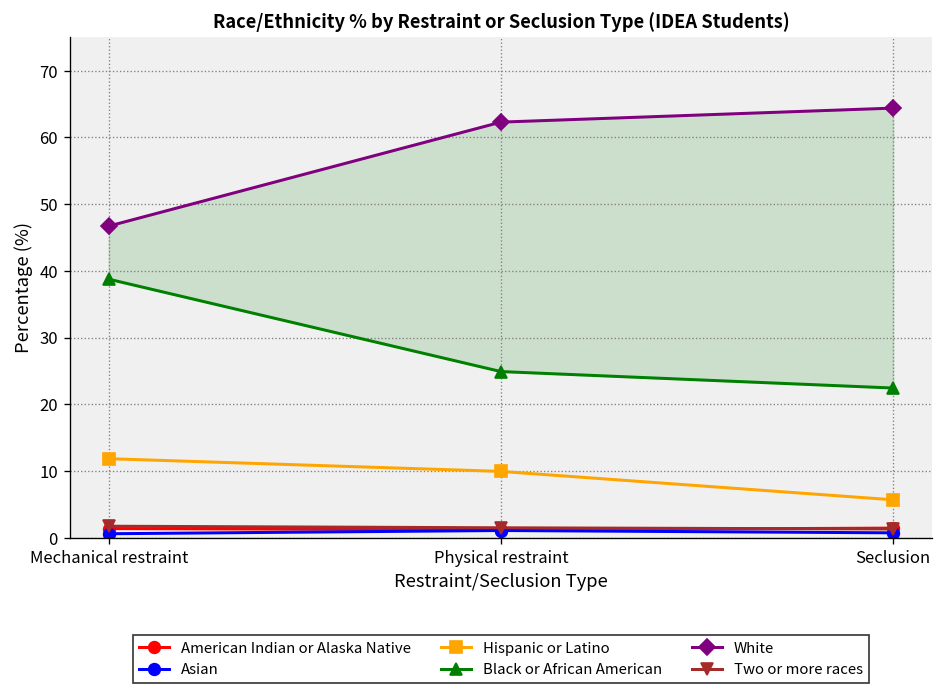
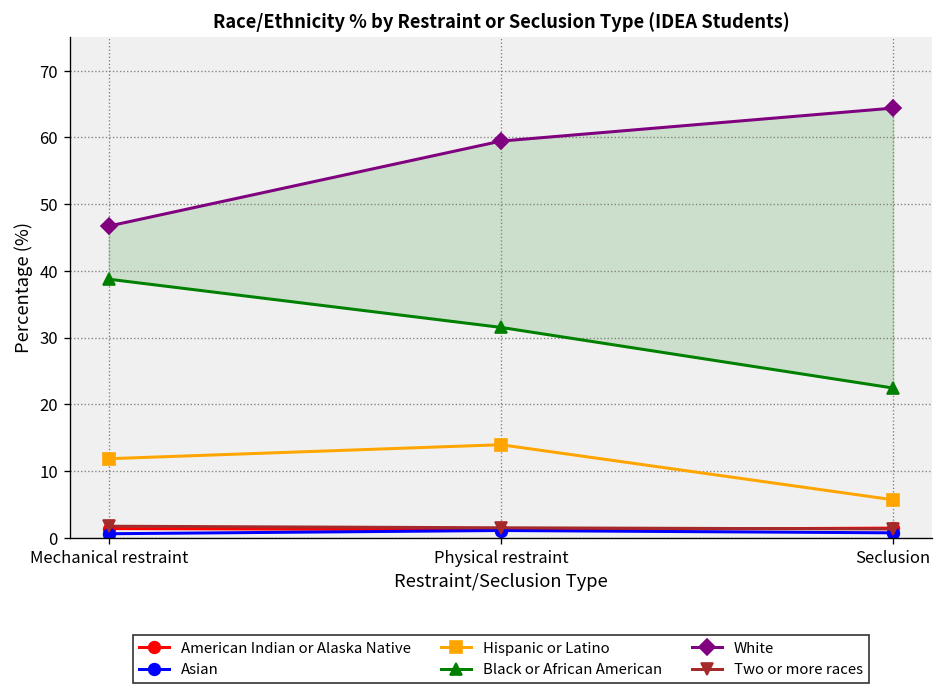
Hispanic or Latino, Physical restraint: 10 -> 14
Black or African American, Physical restraint: 25 -> 32
White, Physical restraint: 62 -> 59
